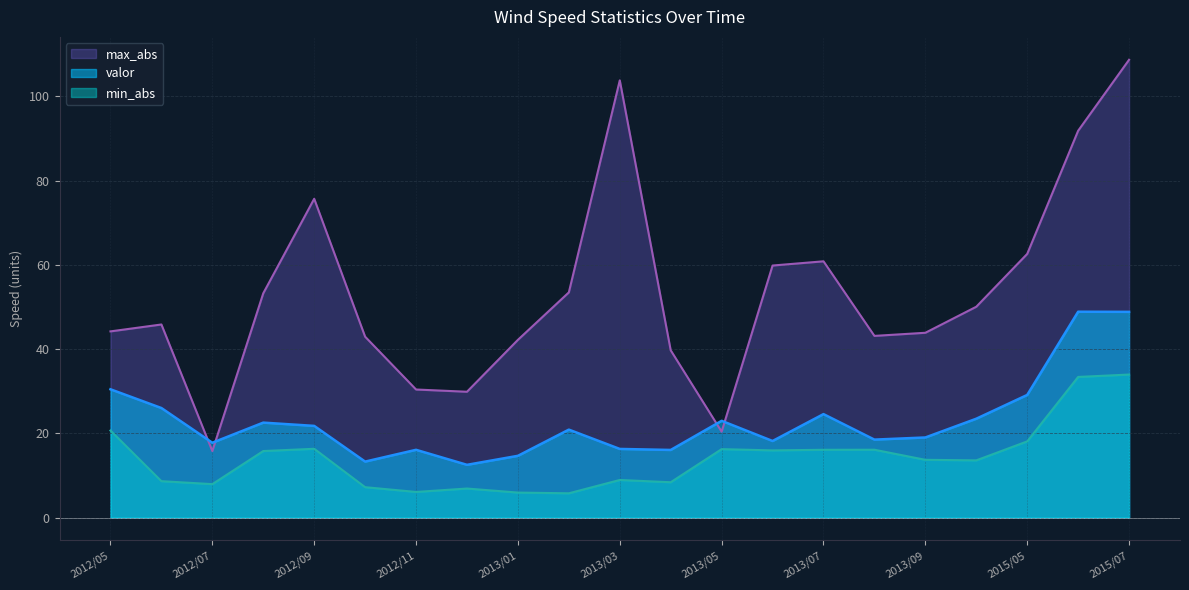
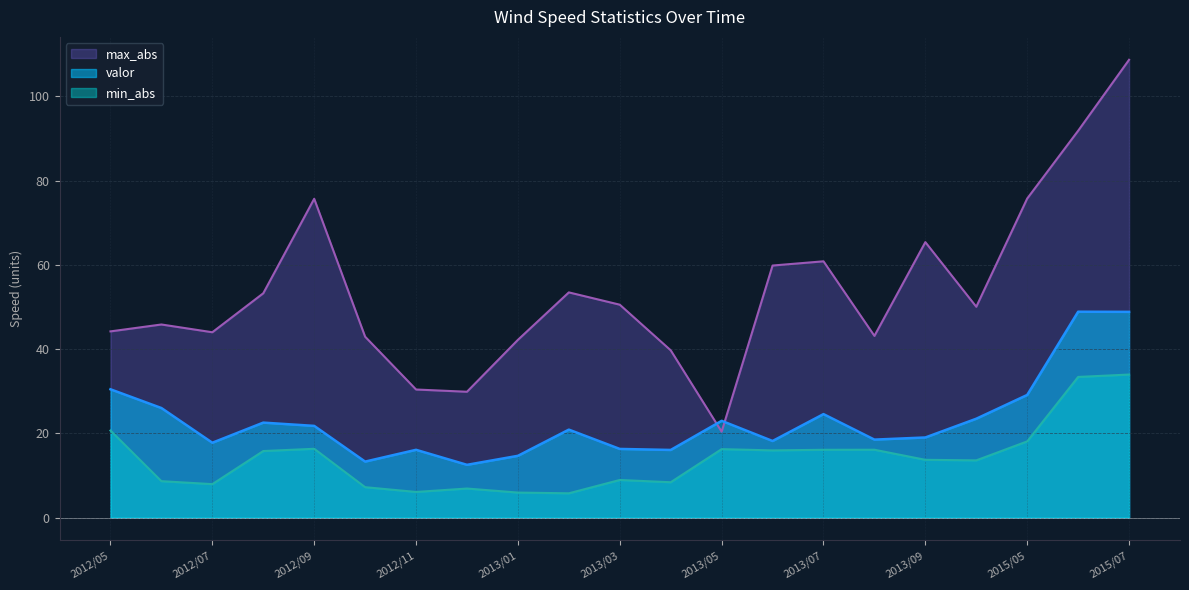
max_abs, 2012/07: 16 -> 44
max_abs, 2013/03: 104 -> 51
max_abs, 2013/09: 44 -> 65
max_abs, 2015/05: 63 -> 76
